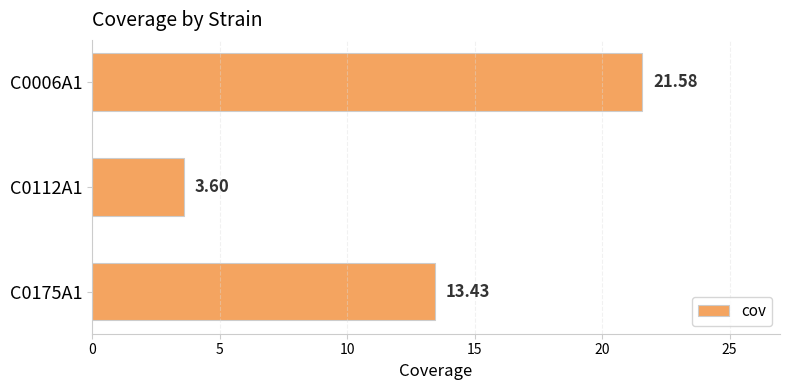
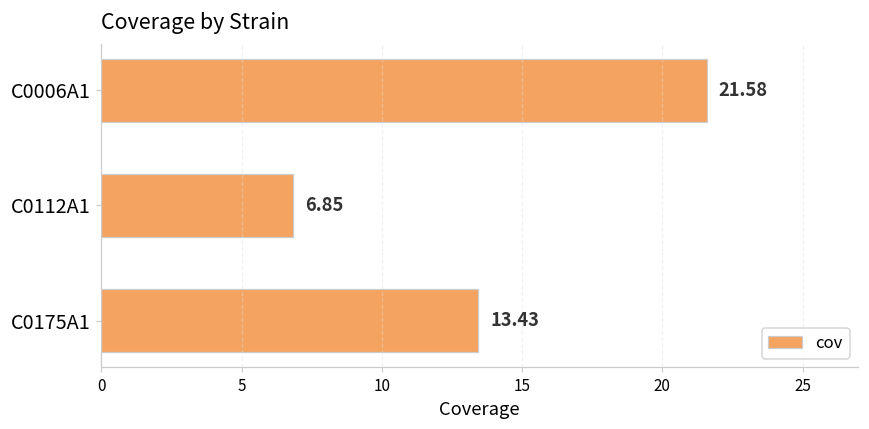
C0112A1: 3.60 -> 6.85
